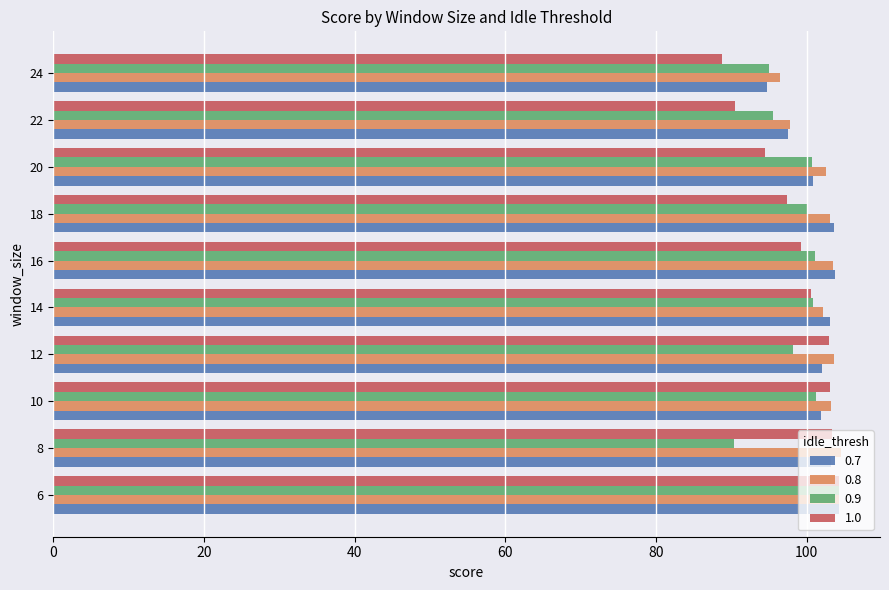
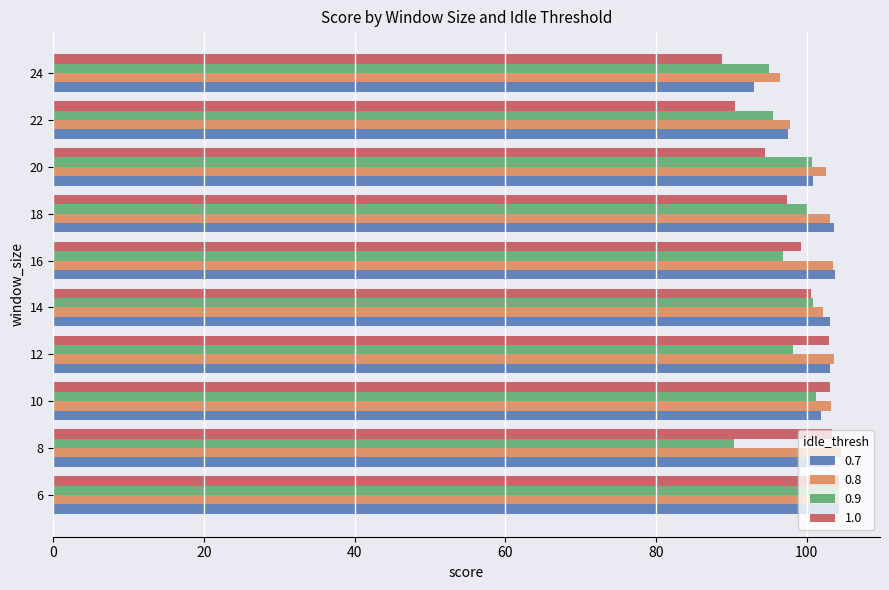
0.7, 24: 95 -> 93
0.9, 16: 101 -> 97
0.7, 12: 102 -> 103
